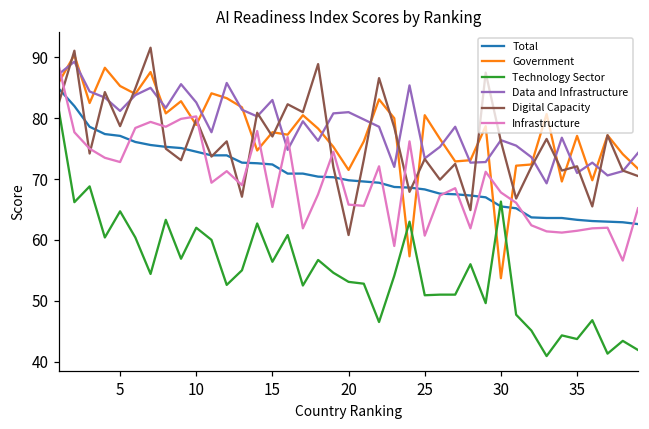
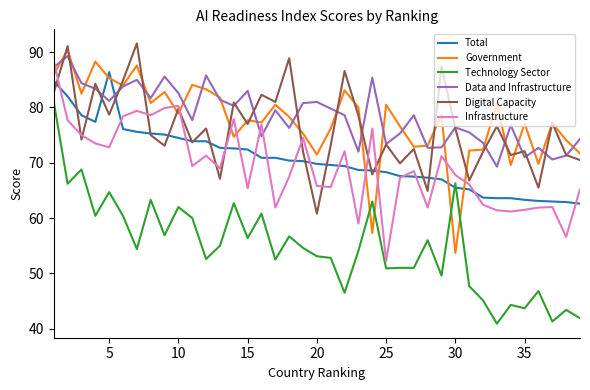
Total, 5: 77 -> 86
Infrastructure, 25: 61 -> 52
